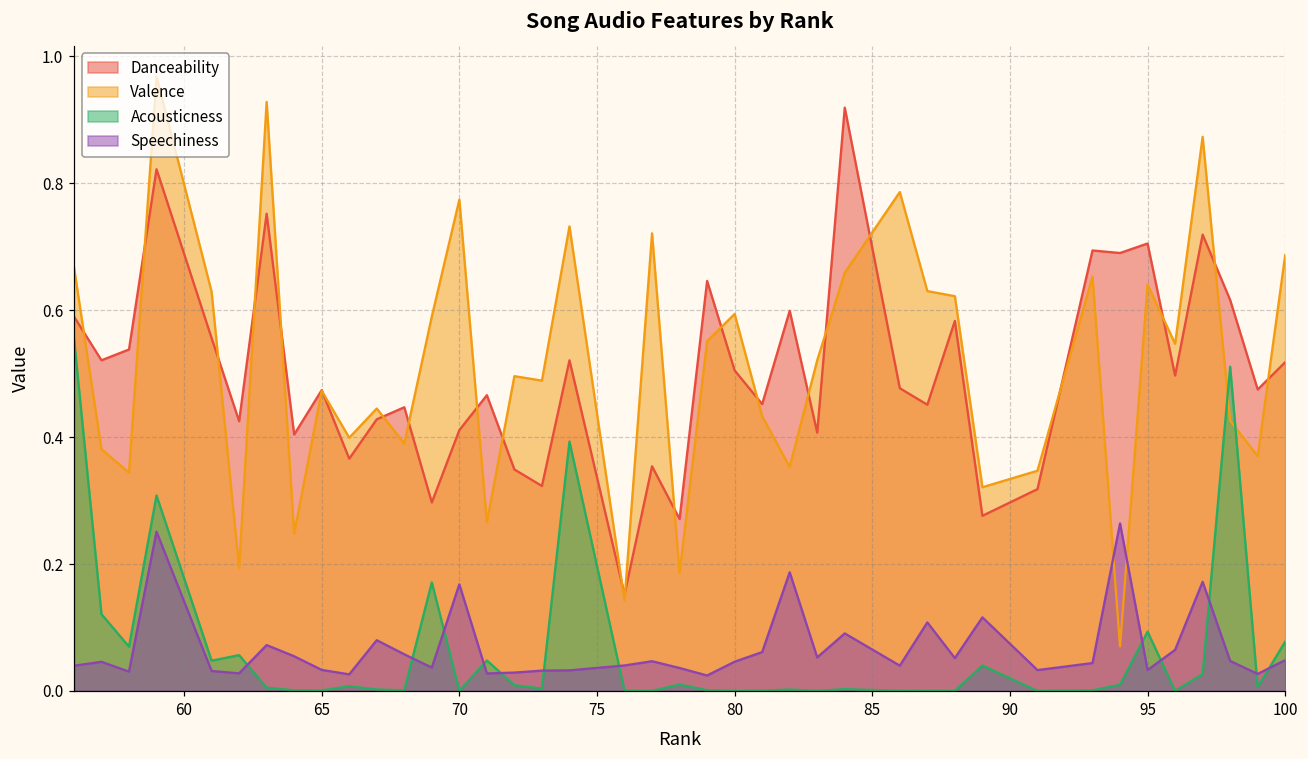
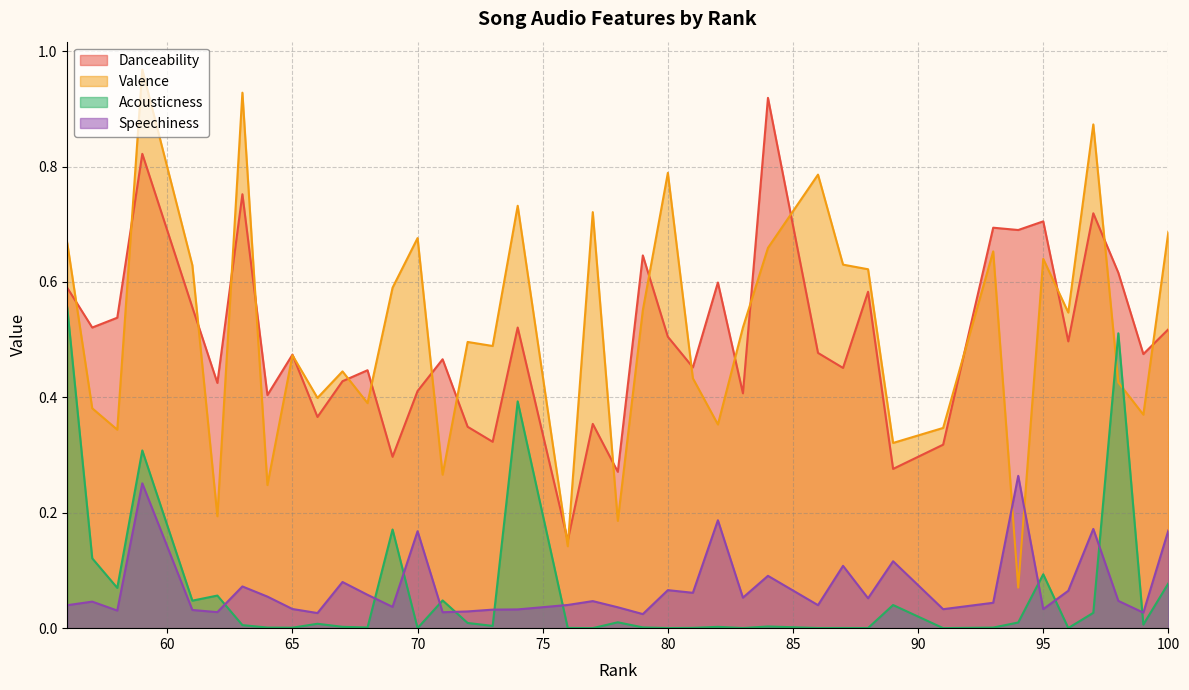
Valence, 70: 0.77 -> 0.68
Valence, 80: 0.59 -> 0.79
Speechiness, 80: 0.05 -> 0.07
Speechiness, 100: 0.05 -> 0.17
